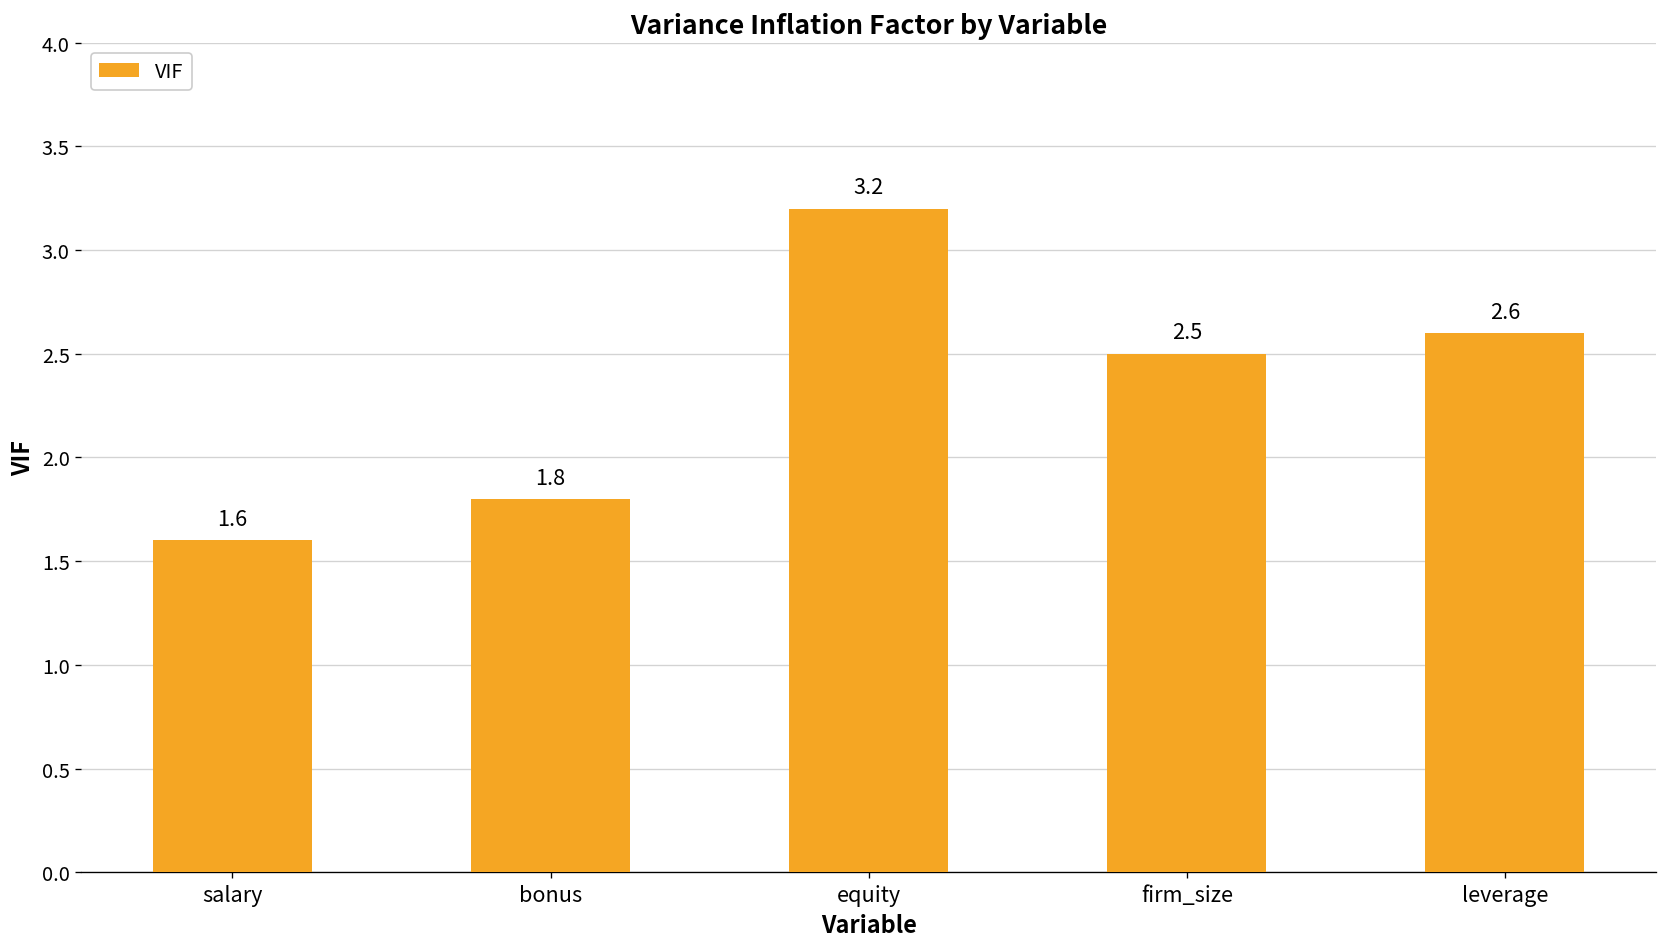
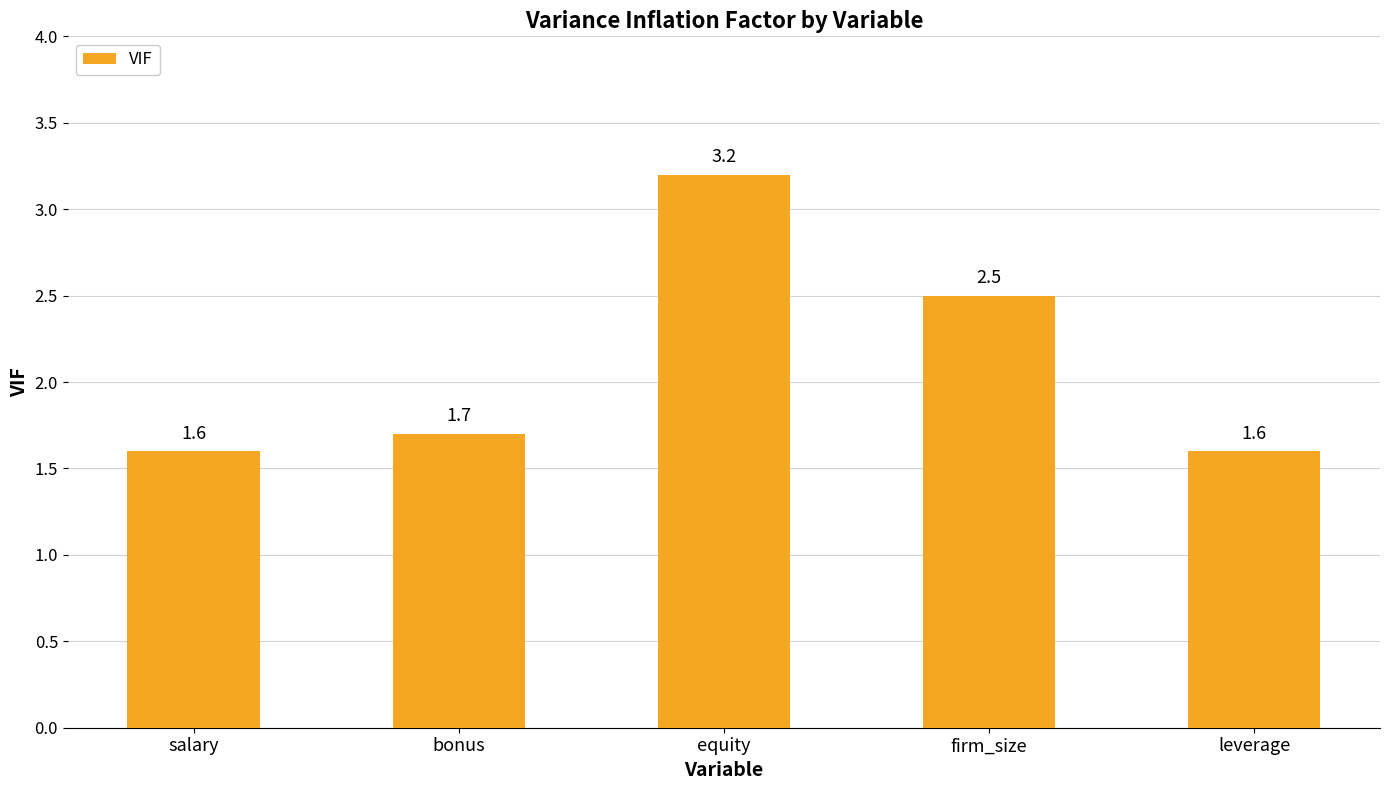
bonus: 1.8 -> 1.7
leverage: 2.6 -> 1.6
